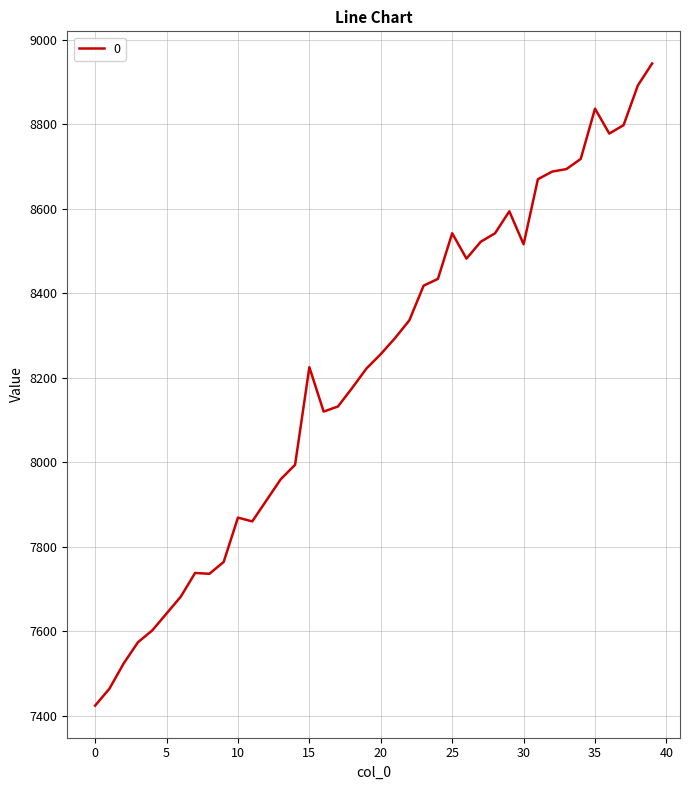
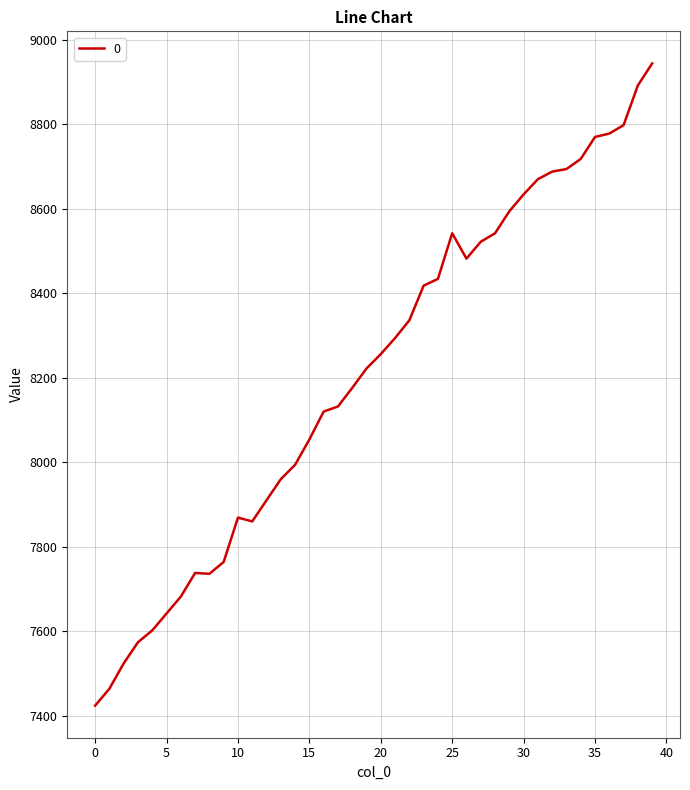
15: 8230 -> 8050
30: 8520 -> 8630
35: 8840 -> 8770
